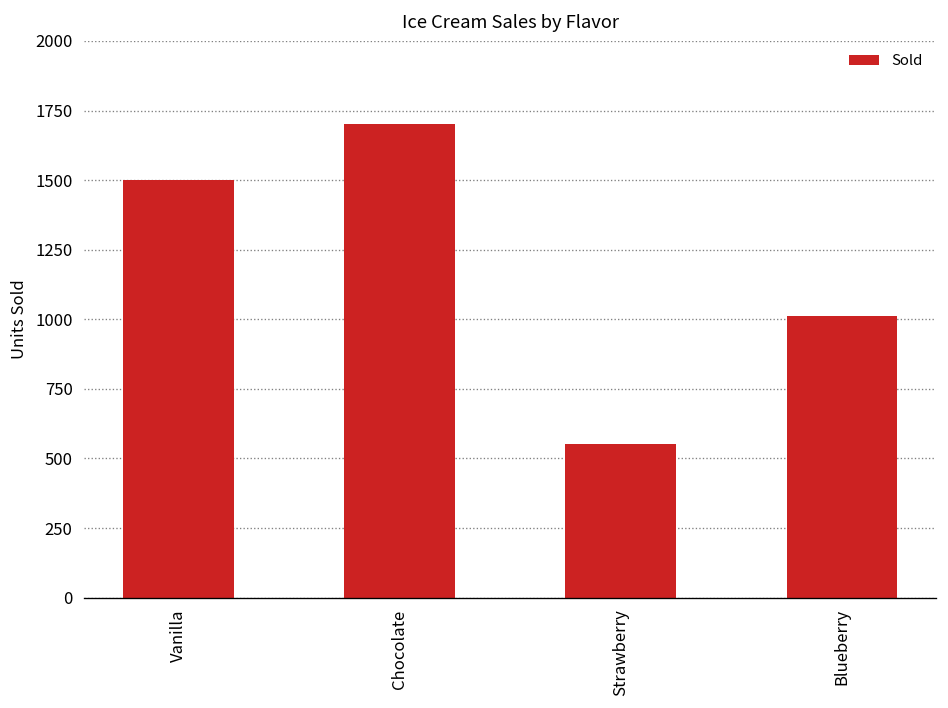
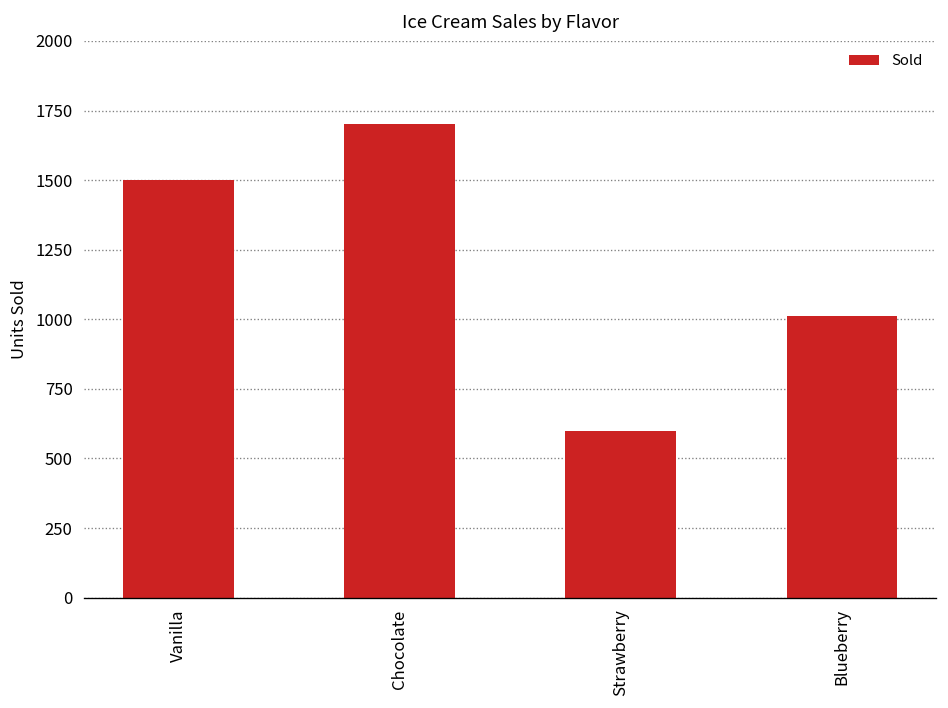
Strawberry: 550 -> 600
